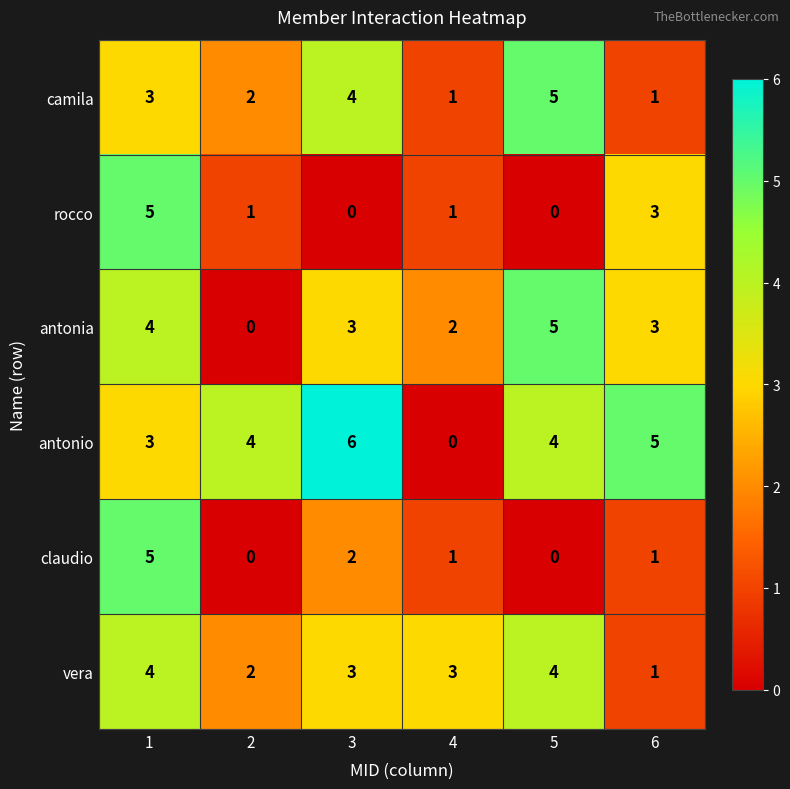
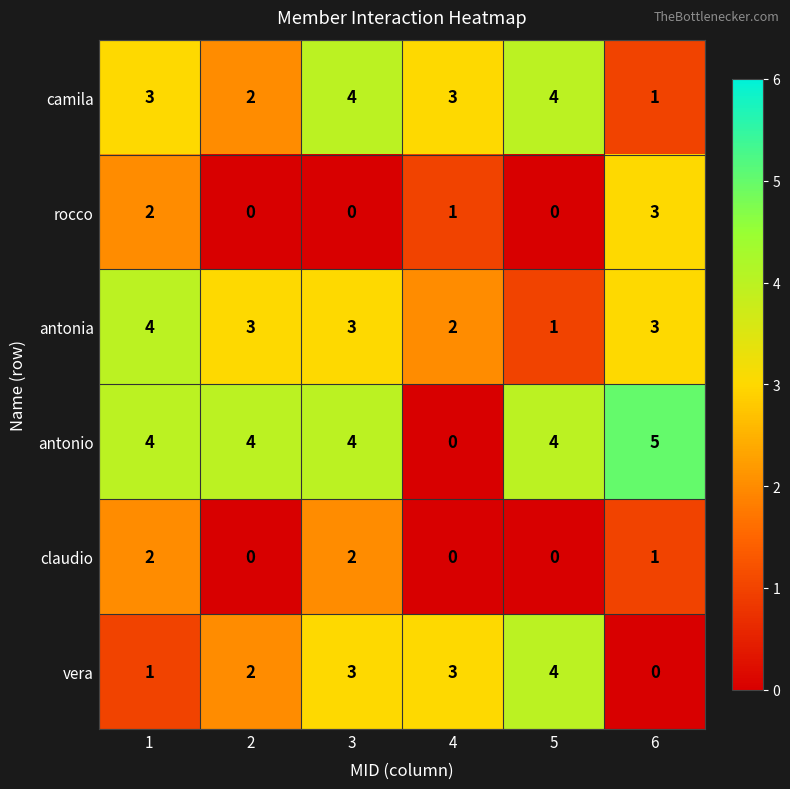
camila, 4: 1 -> 3
camila, 5: 5 -> 4
rocco, 1: 5 -> 2
rocco, 2: 1 -> 0
antonia, 2: 0 -> 3
antonia, 5: 5 -> 1
antonio, 1: 3 -> 4
antonio, 3: 6 -> 4
claudio, 1: 5 -> 2
claudio, 4: 1 -> 0
vera, 1: 4 -> 1
vera, 6: 1 -> 0
